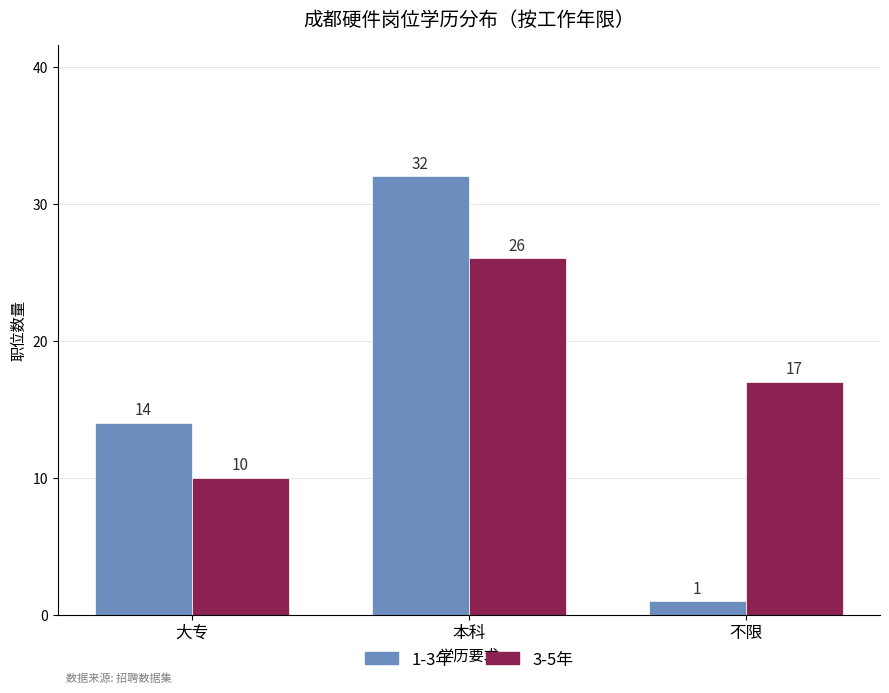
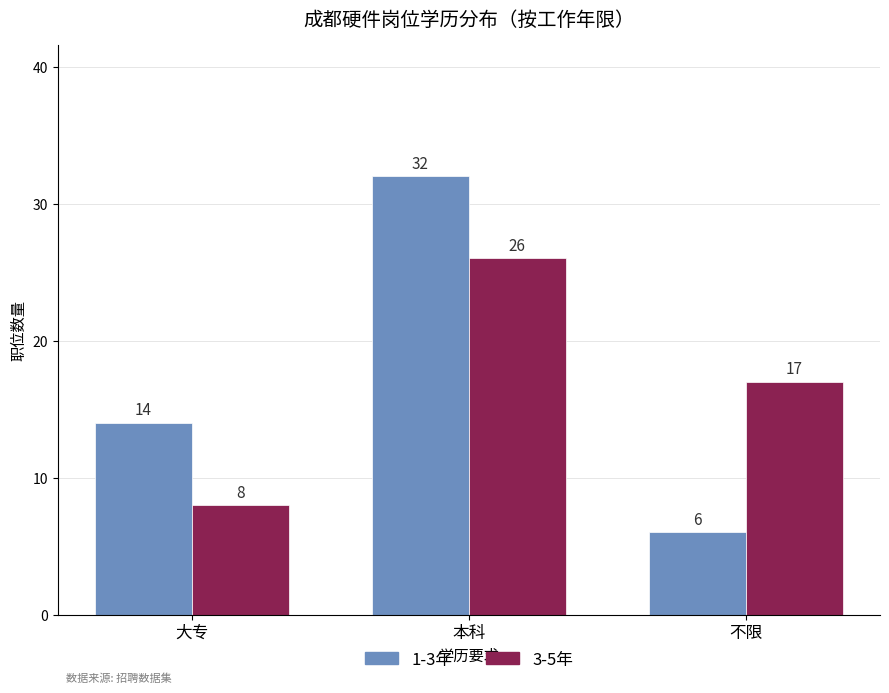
3-5年, 大专: 10 -> 8
1-3年, 不限: 1 -> 6
